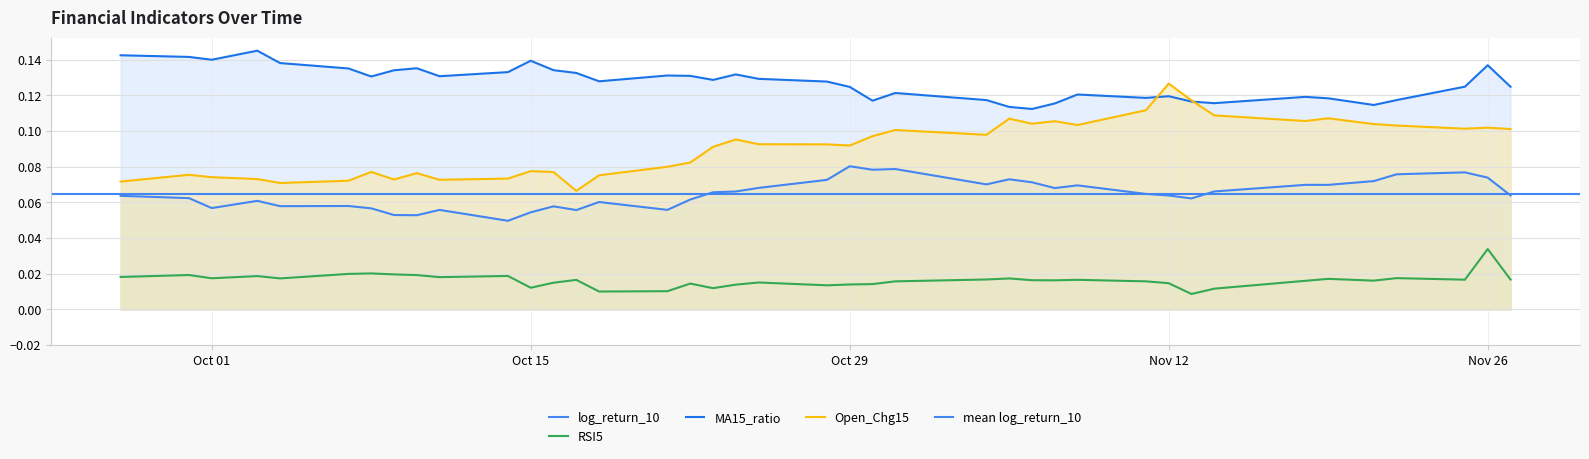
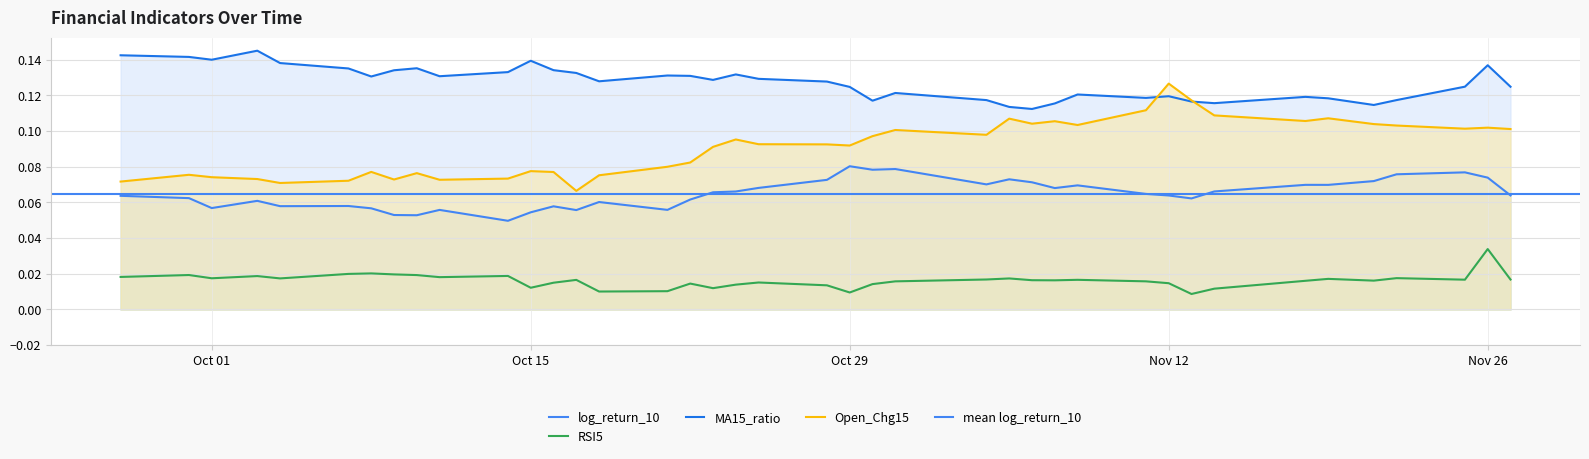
RSI5, Oct 29: 0.014 -> 0.010
